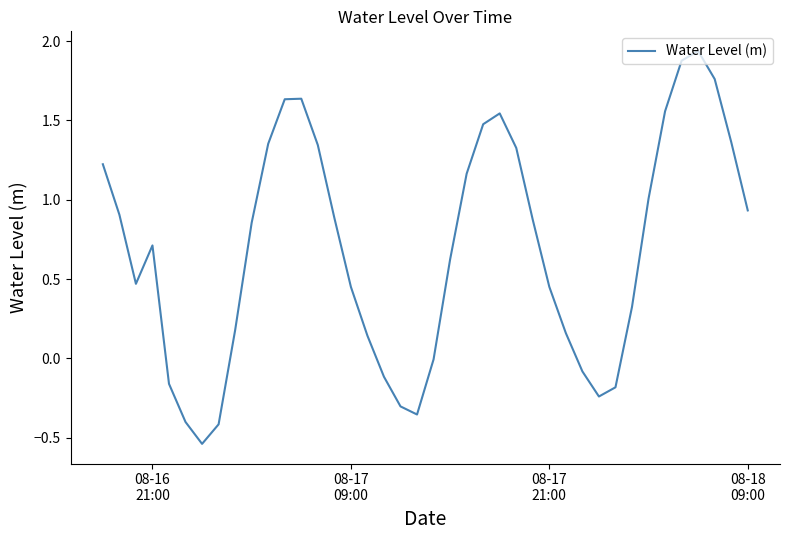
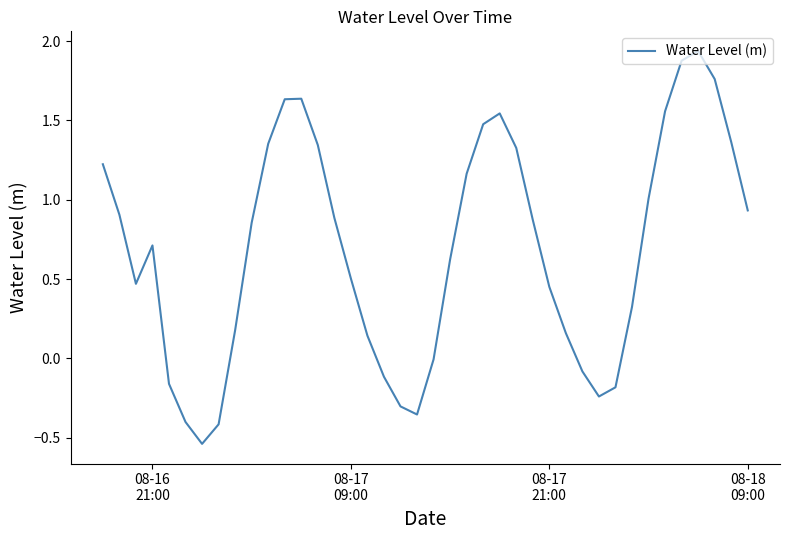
08-17 09:00: 0.45 -> 0.50
